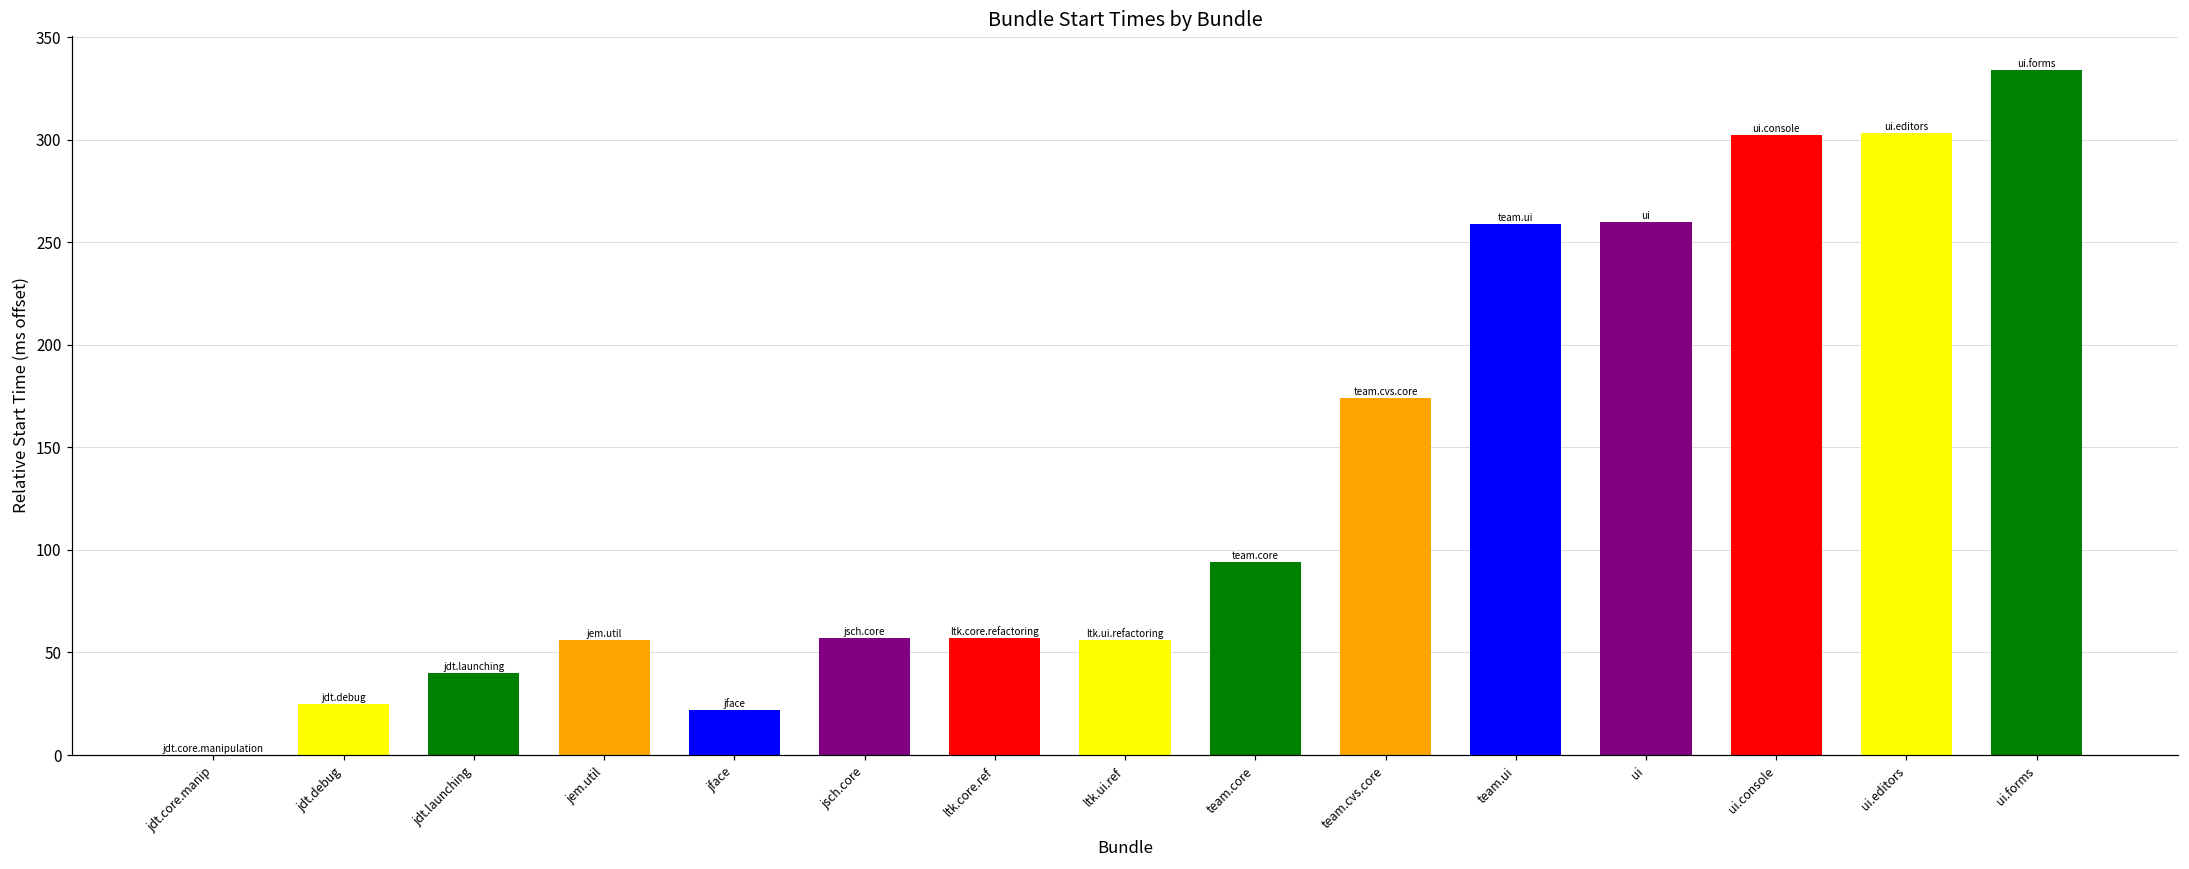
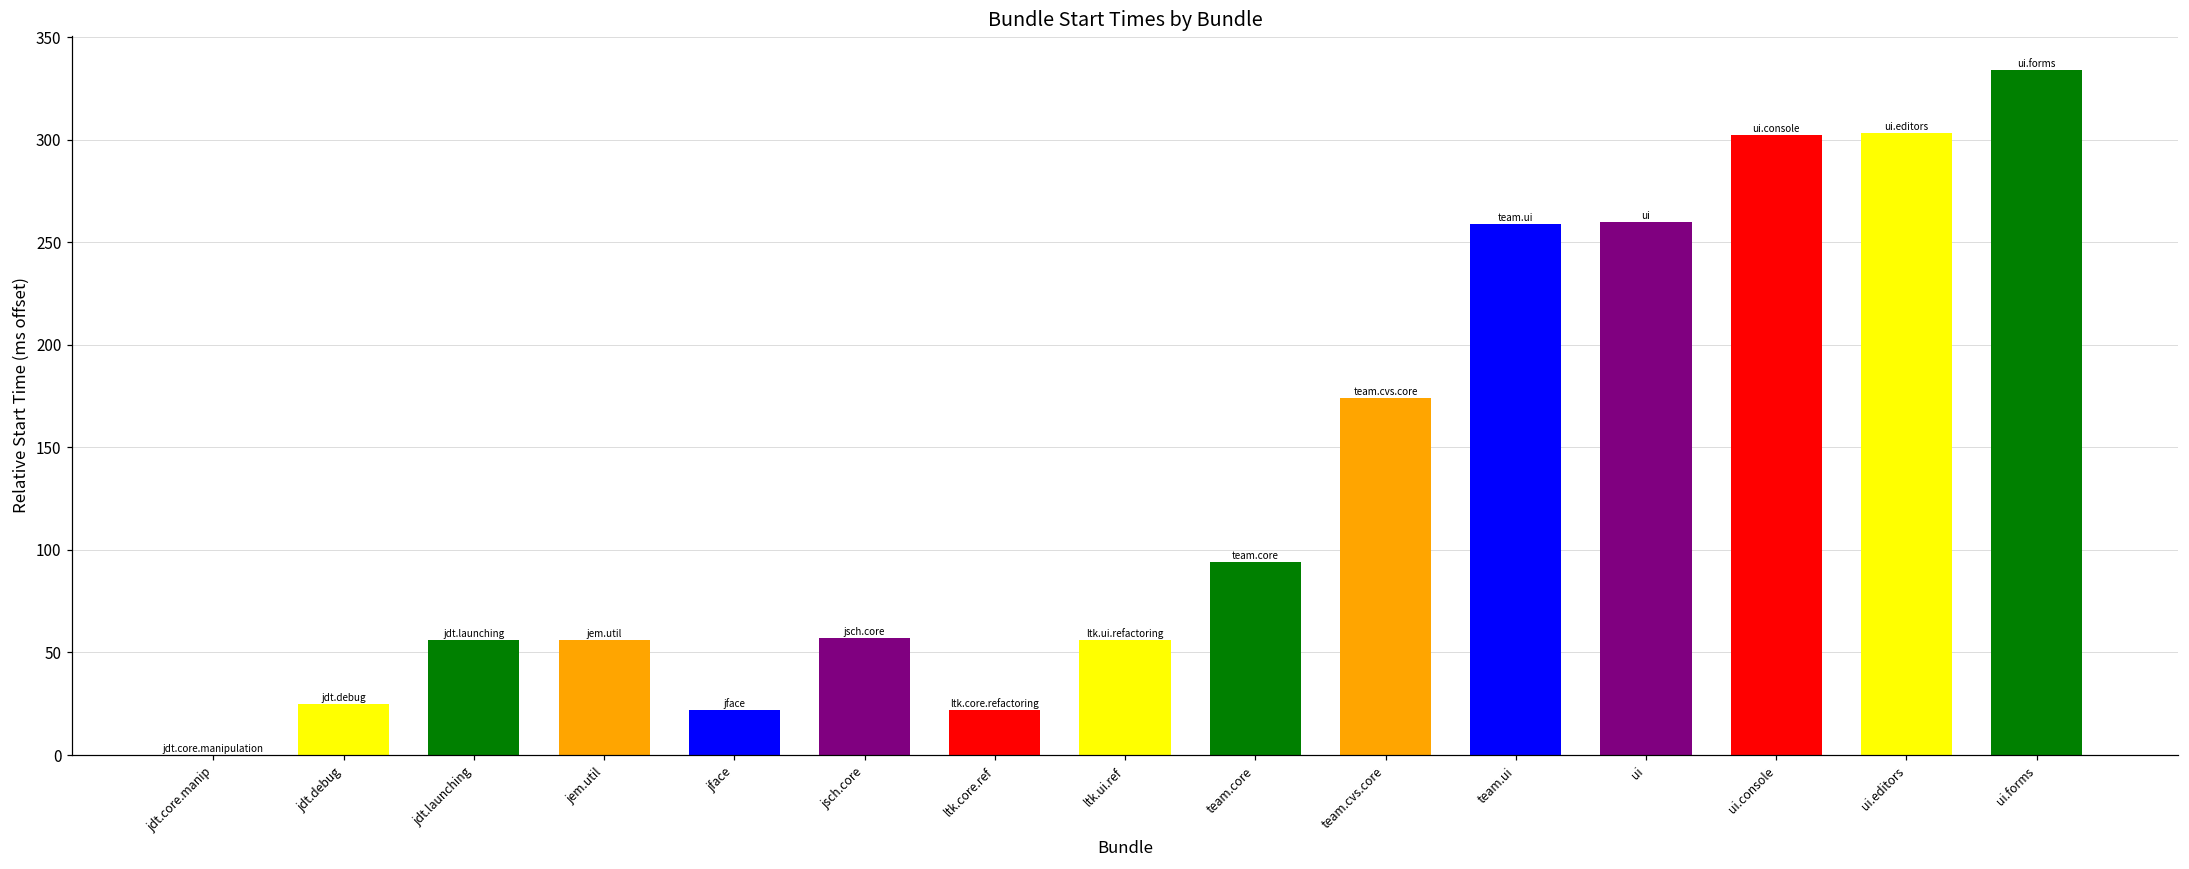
jdt.launching: 40 -> 56
ltk.core.ref: 57 -> 22
